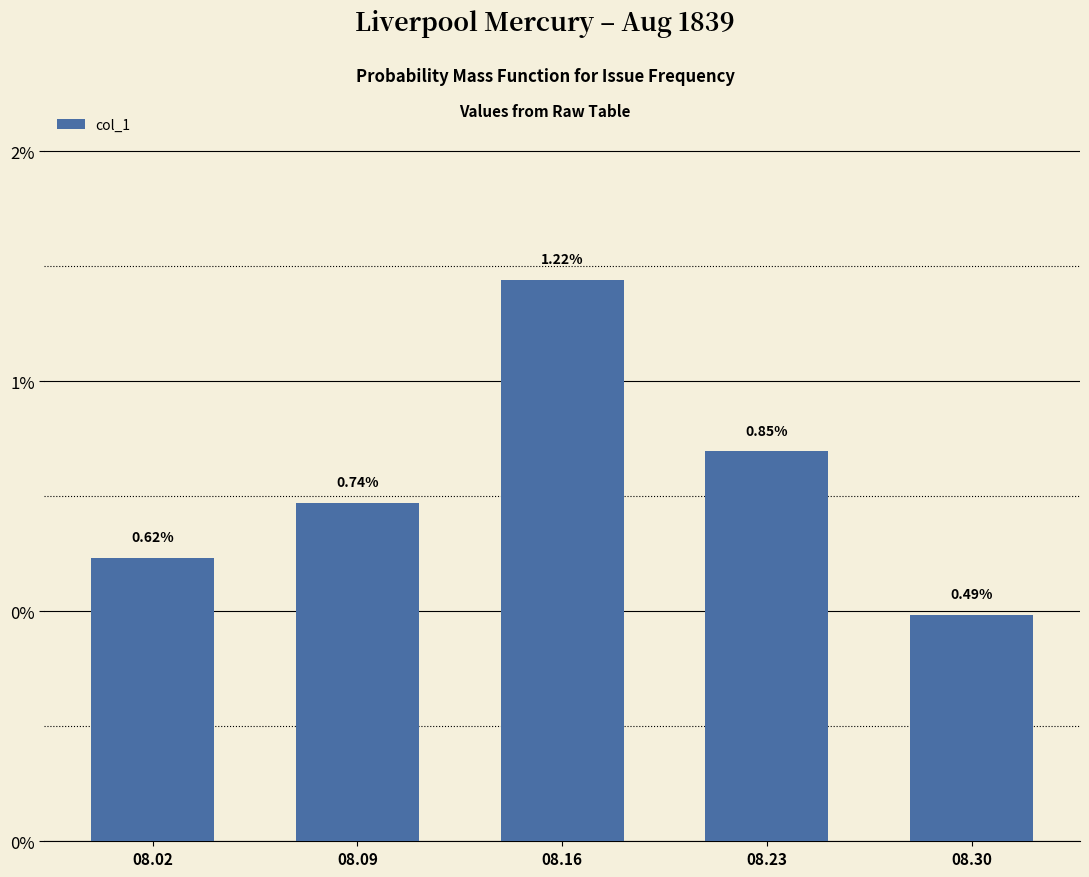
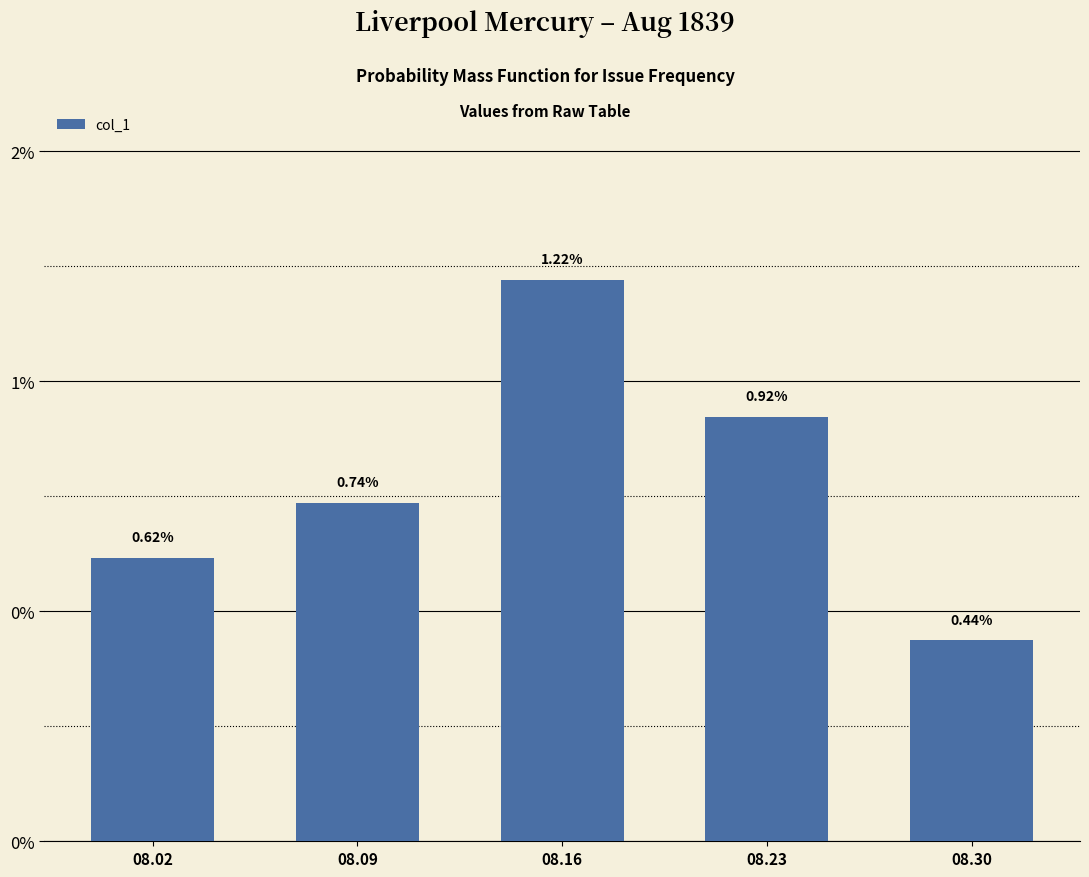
08.23: 0.85% -> 0.92%
08.30: 0.49% -> 0.44%
